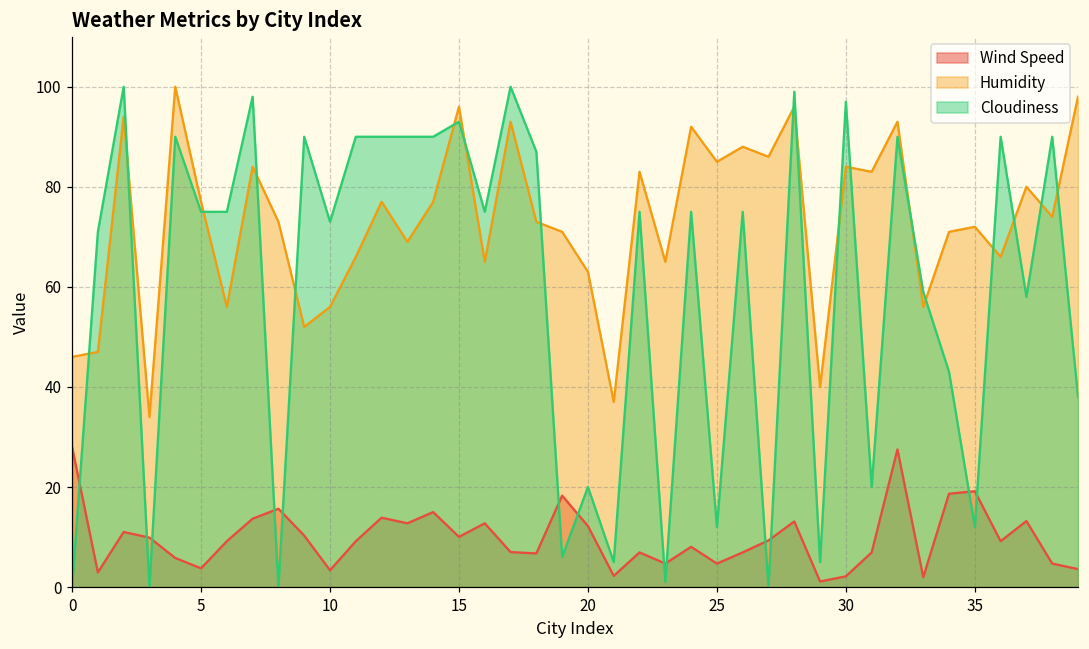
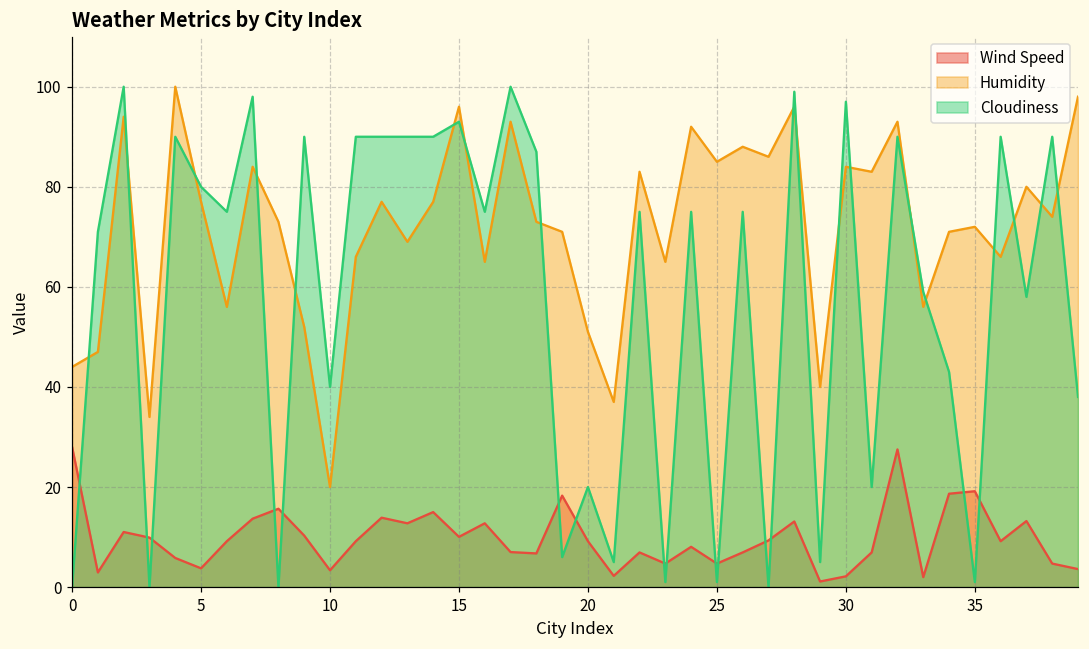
Humidity, 0: 46 -> 44
Cloudiness, 5: 75 -> 80
Humidity, 10: 56 -> 20
Cloudiness, 10: 73 -> 40
Wind Speed, 20: 12 -> 9
Humidity, 20: 63 -> 51
Cloudiness, 25: 12 -> 1
Cloudiness, 35: 12 -> 1
